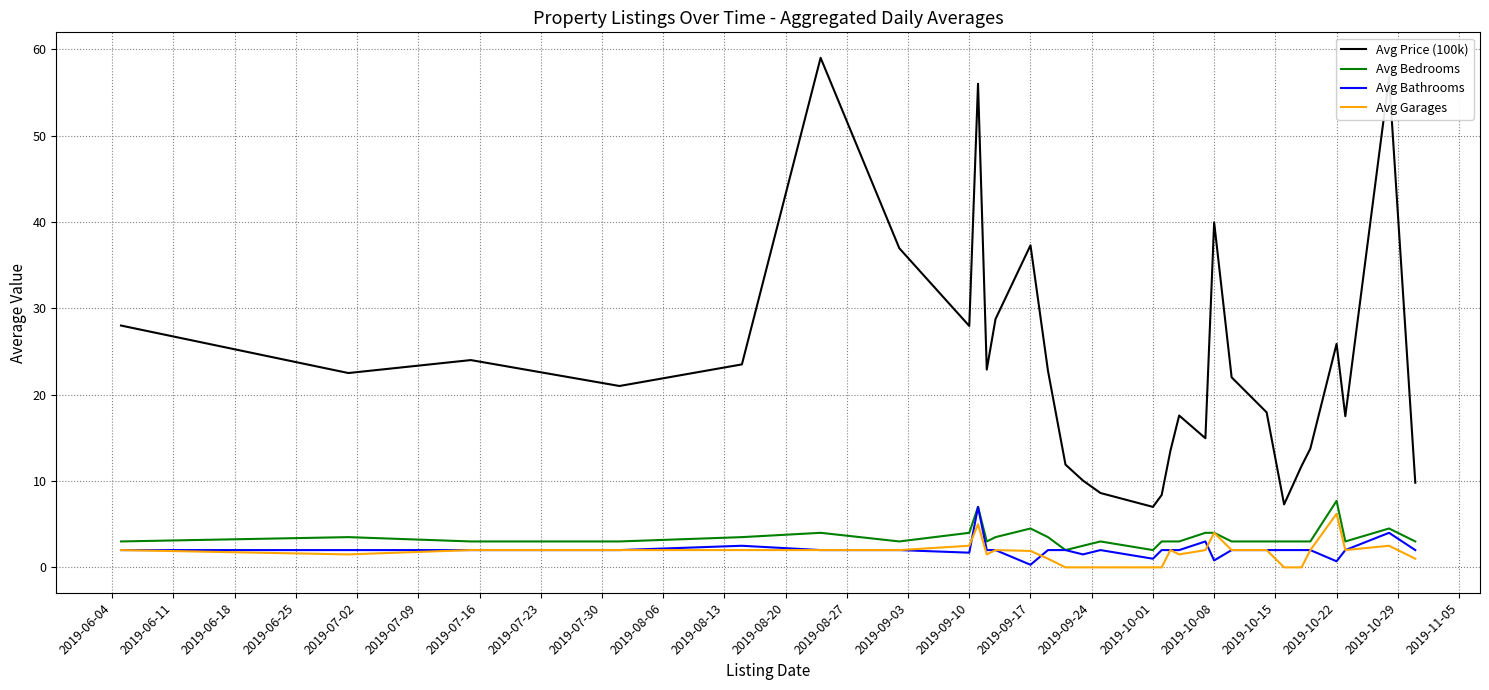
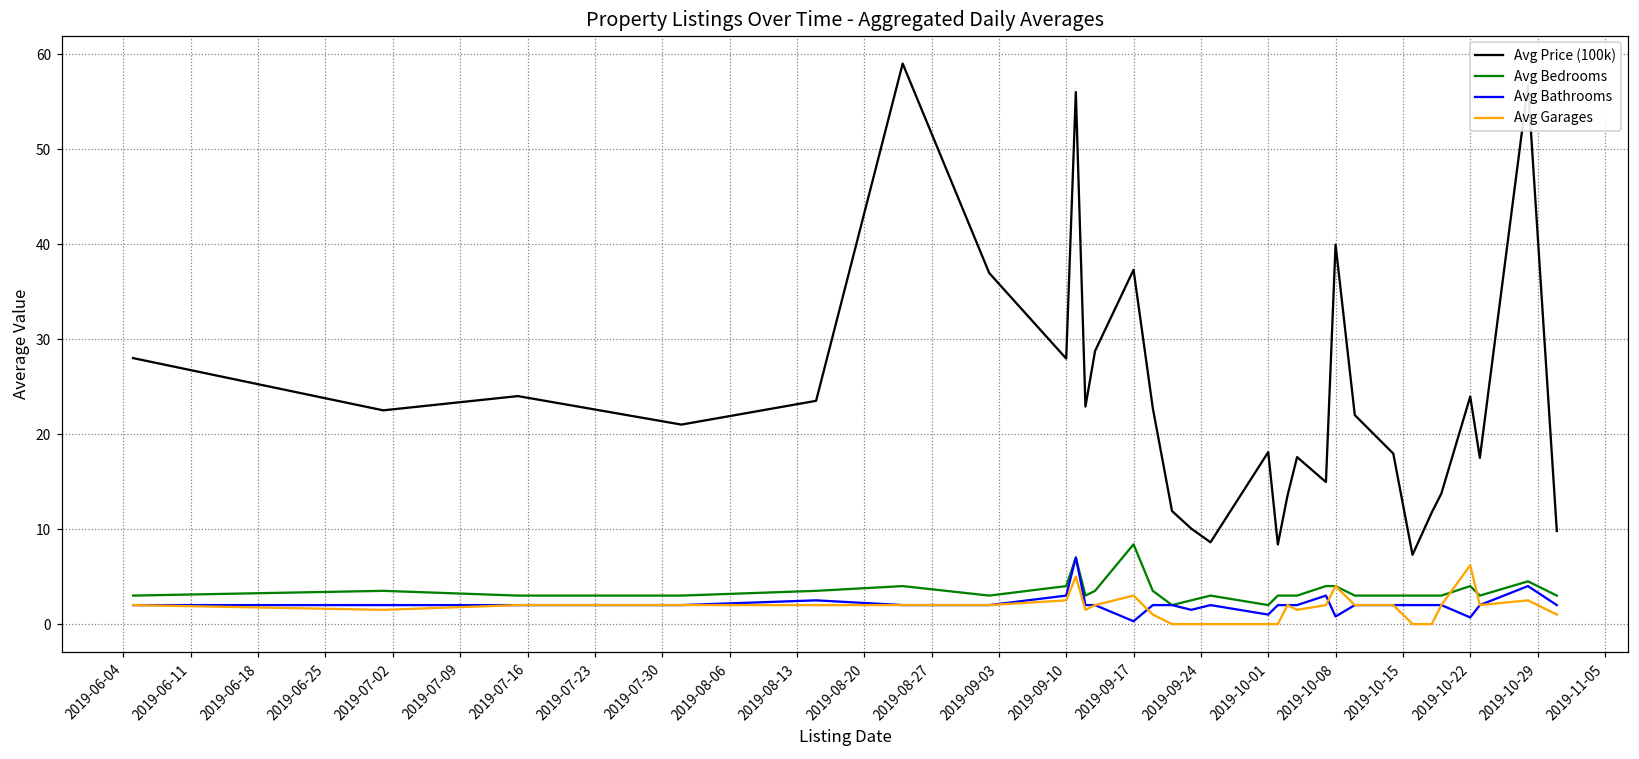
Avg Bathrooms, 2019-09-10: 2 -> 3
Avg Bedrooms, 2019-09-17: 5 -> 8
Avg Garages, 2019-09-17: 2 -> 3
Avg Price (100k), 2019-10-01: 7 -> 18
Avg Price (100k), 2019-10-22: 26 -> 24
Avg Bedrooms, 2019-10-22: 8 -> 4
